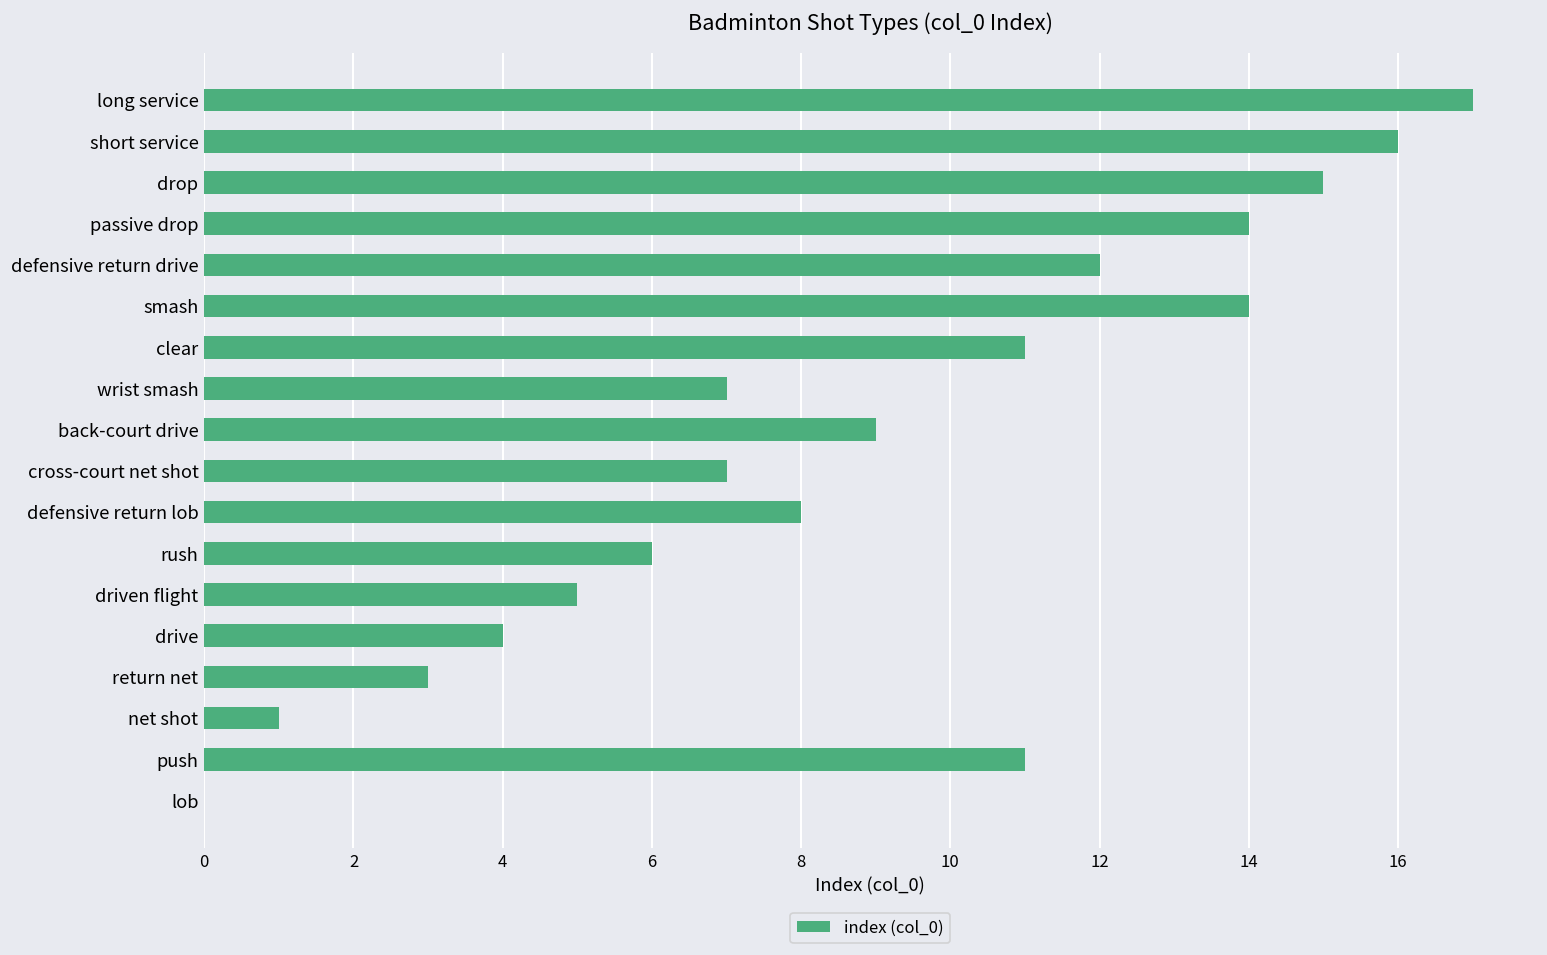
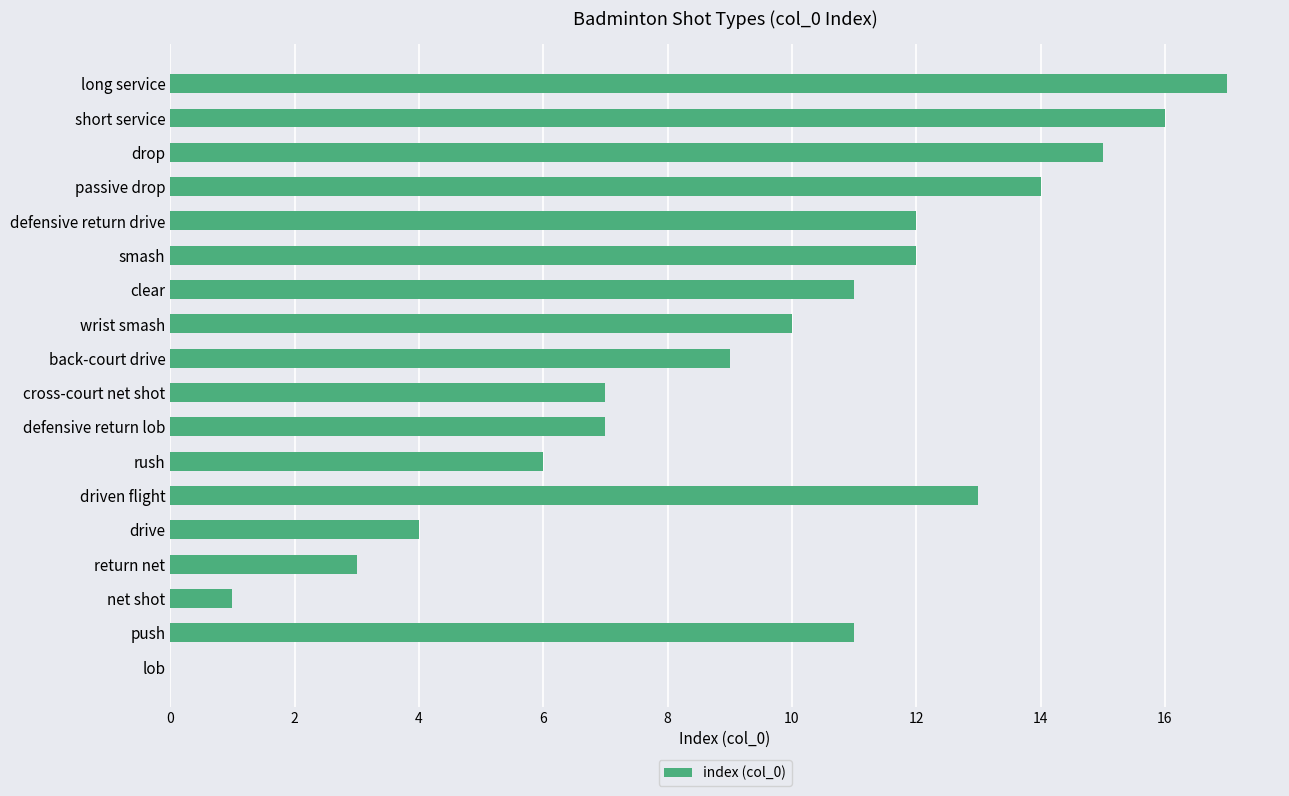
smash: 14 -> 12
wrist smash: 7 -> 10
defensive return lob: 8 -> 7
driven flight: 5 -> 13
